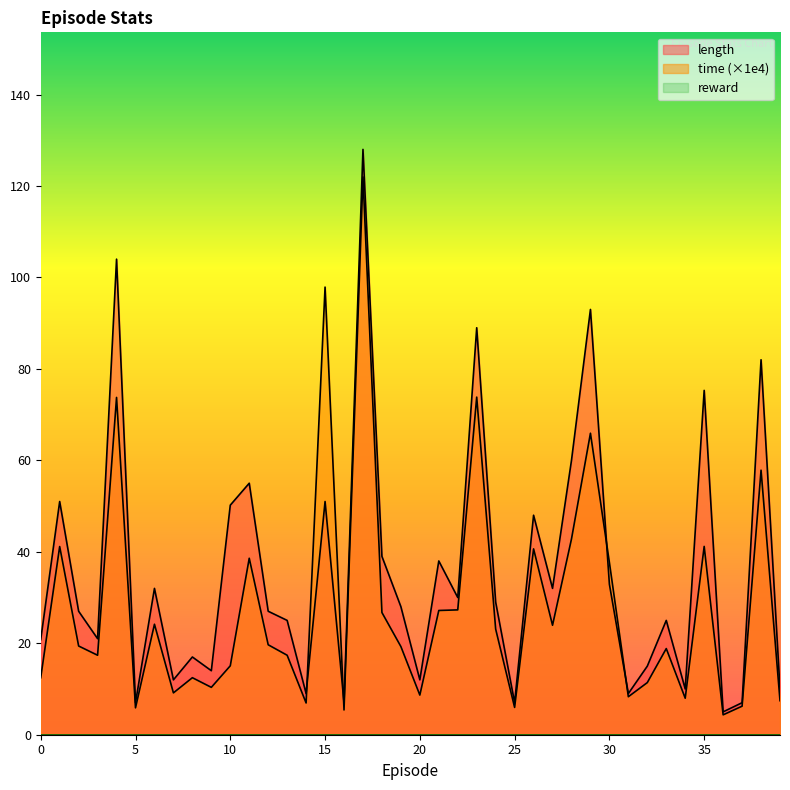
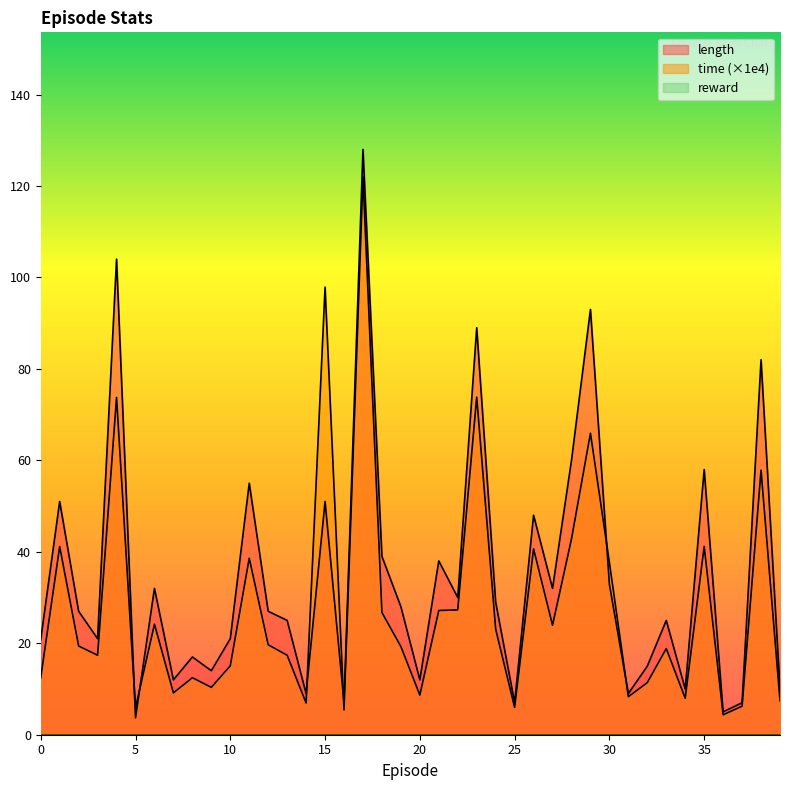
length, 5: 7 -> 4
length, 10: 50 -> 21
length, 35: 75 -> 58
